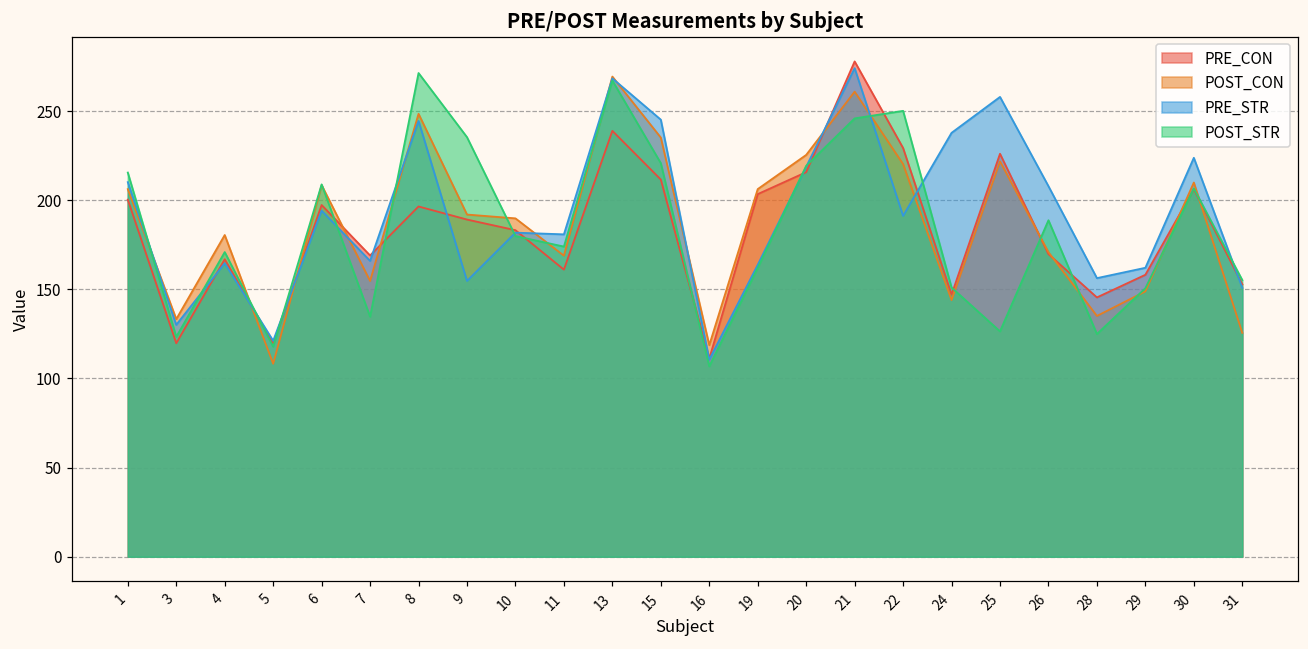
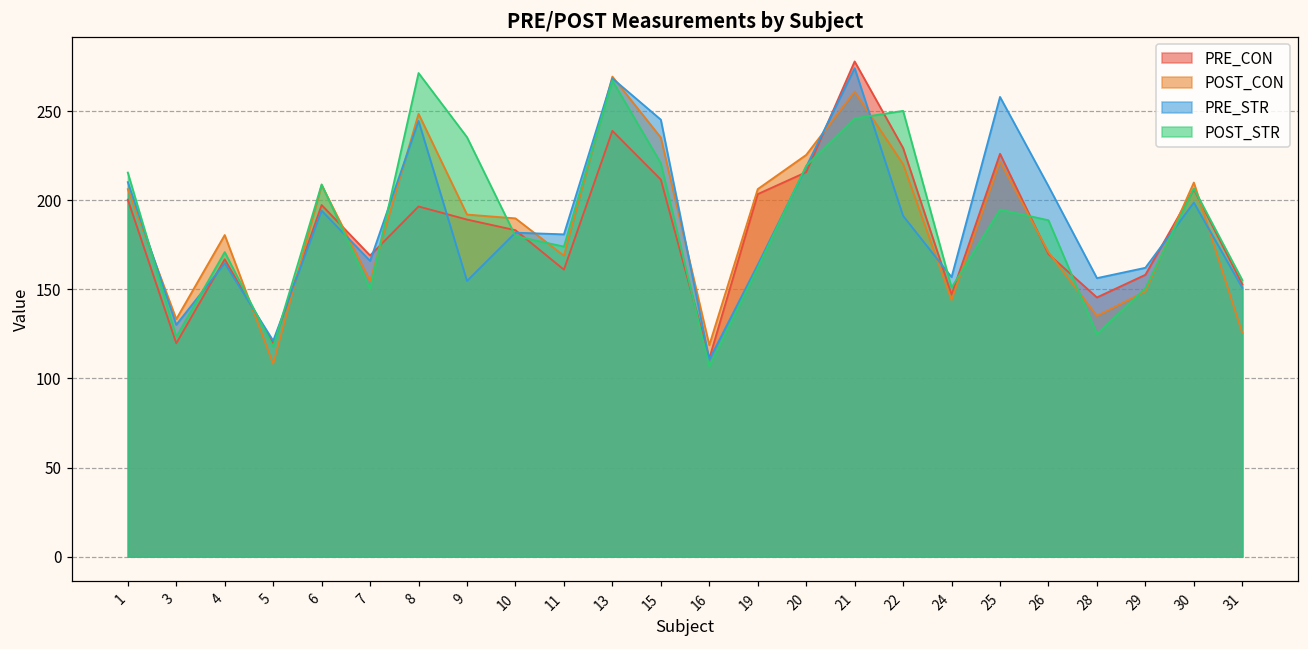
POST_STR, 7: 135 -> 150
PRE_STR, 24: 238 -> 157
POST_STR, 25: 126 -> 195
PRE_STR, 30: 224 -> 199
